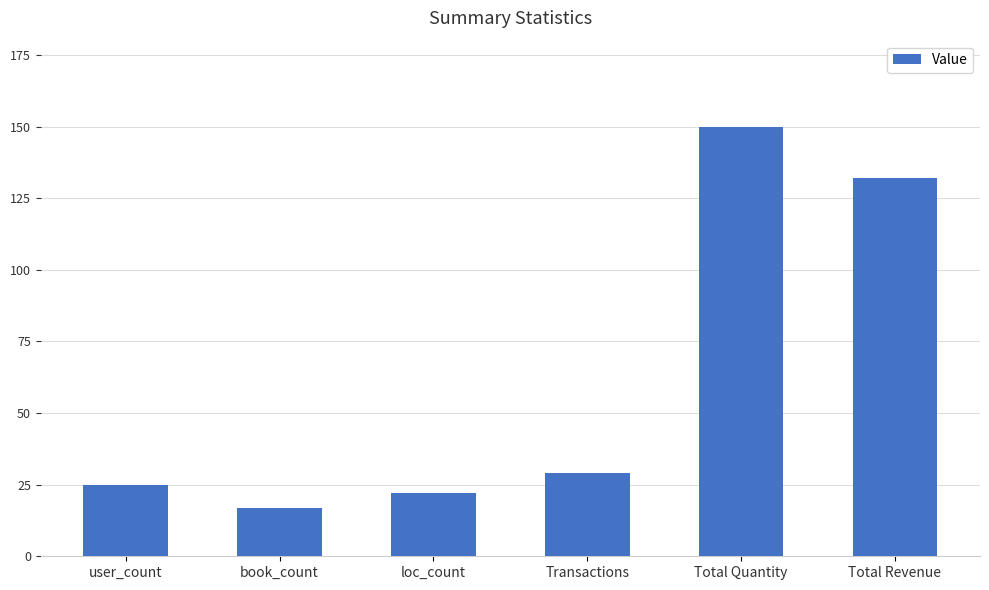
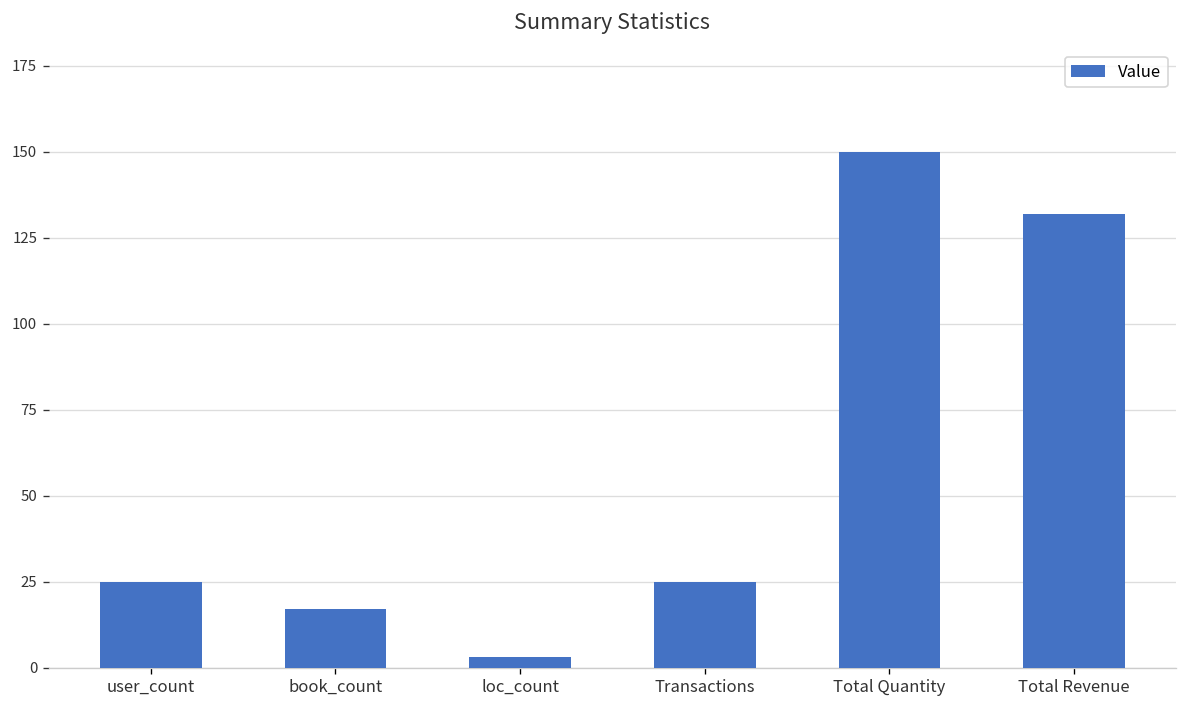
loc_count: 22 -> 3
Transactions: 29 -> 25
